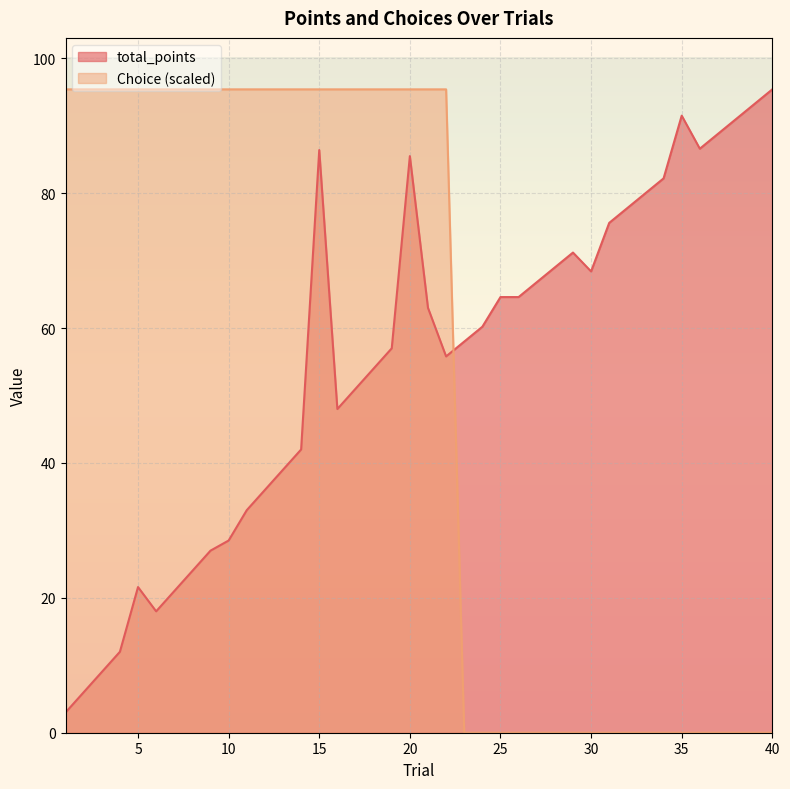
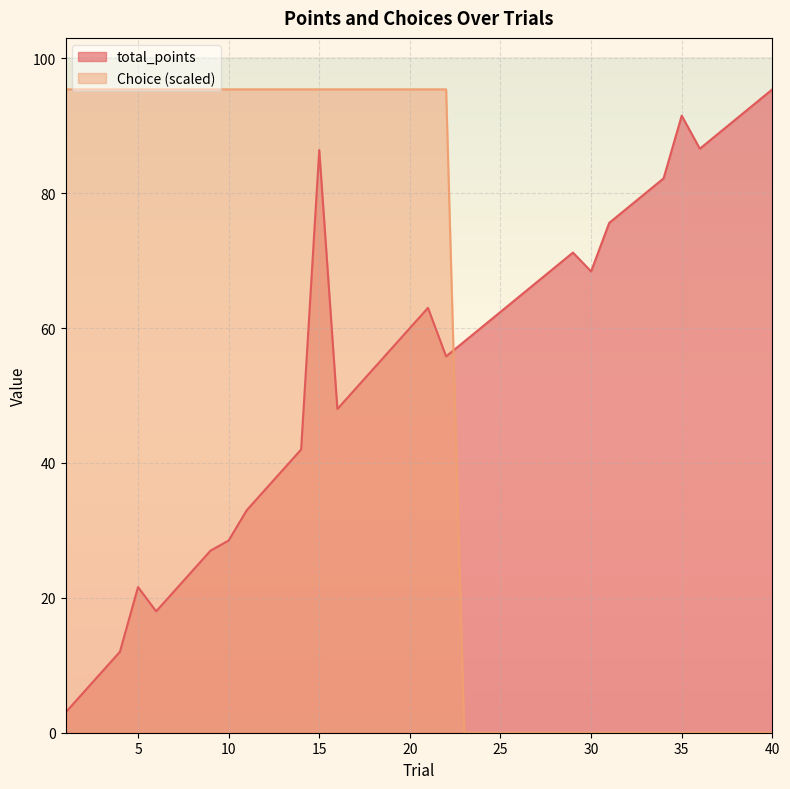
total_points, 20: 86 -> 60
total_points, 25: 65 -> 62
